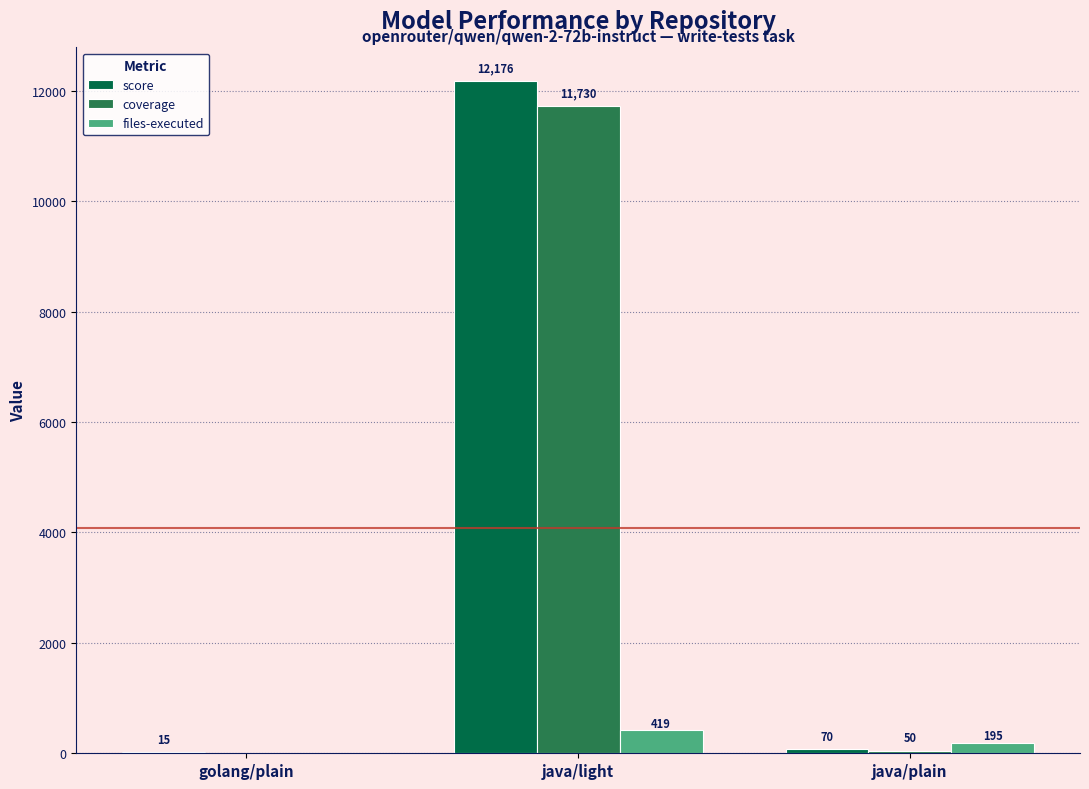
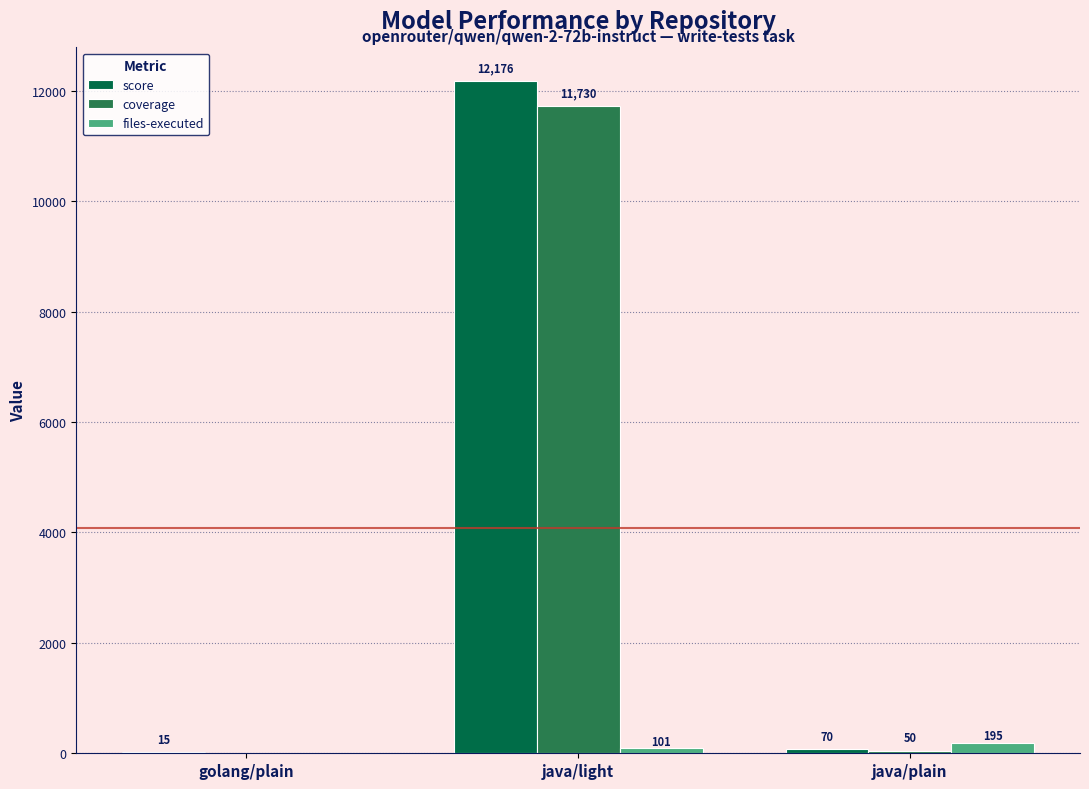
files-executed, java/light: 419 -> 101
